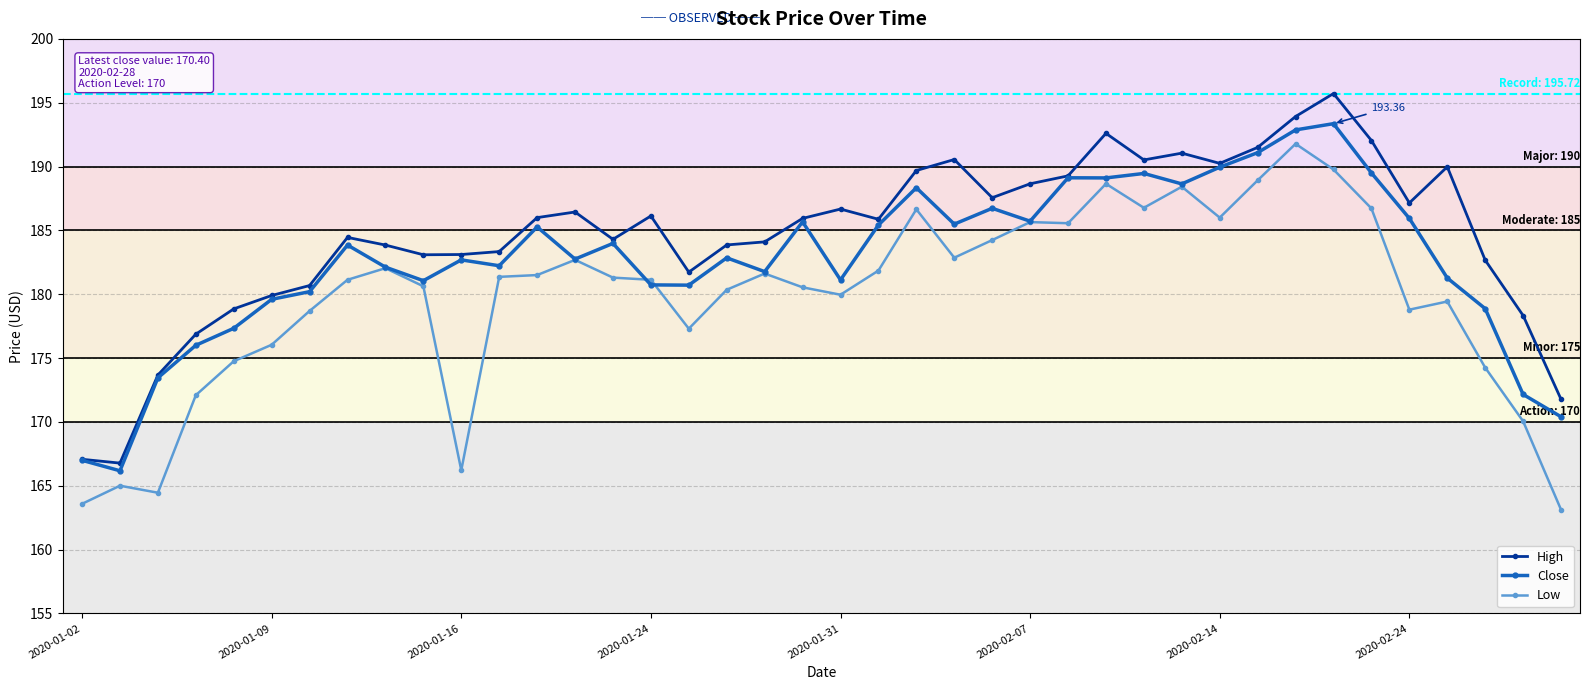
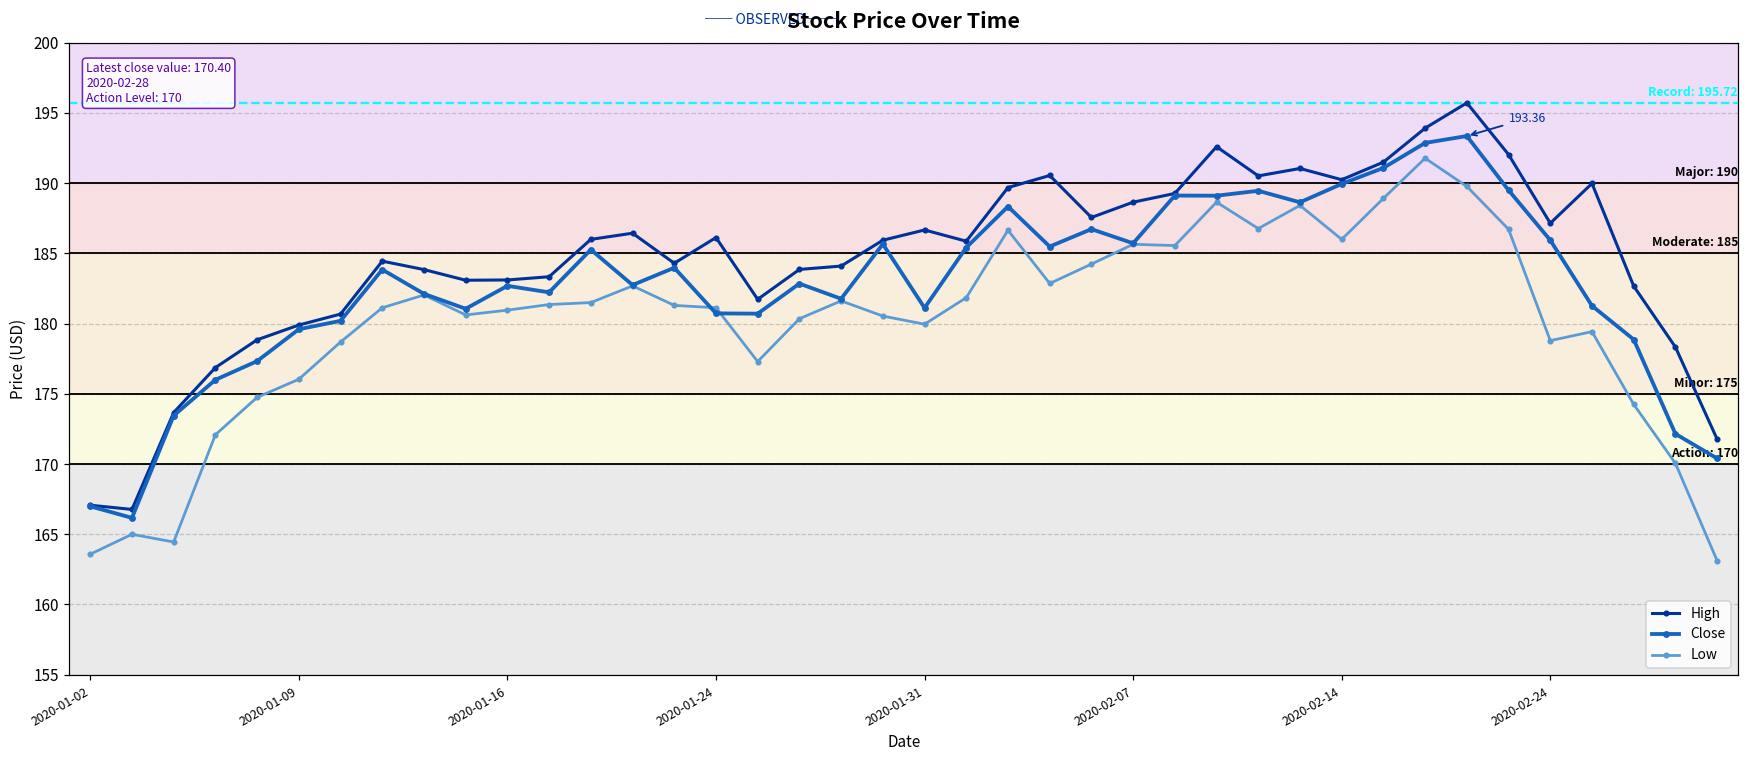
Low, 2020-01-16: 166.2 -> 181.0
